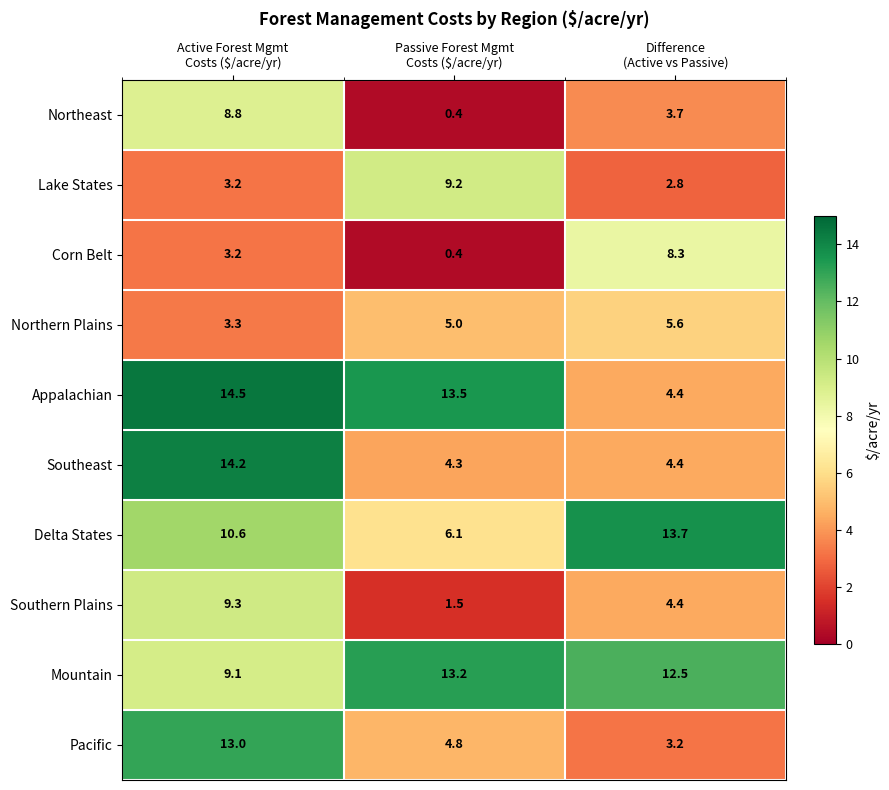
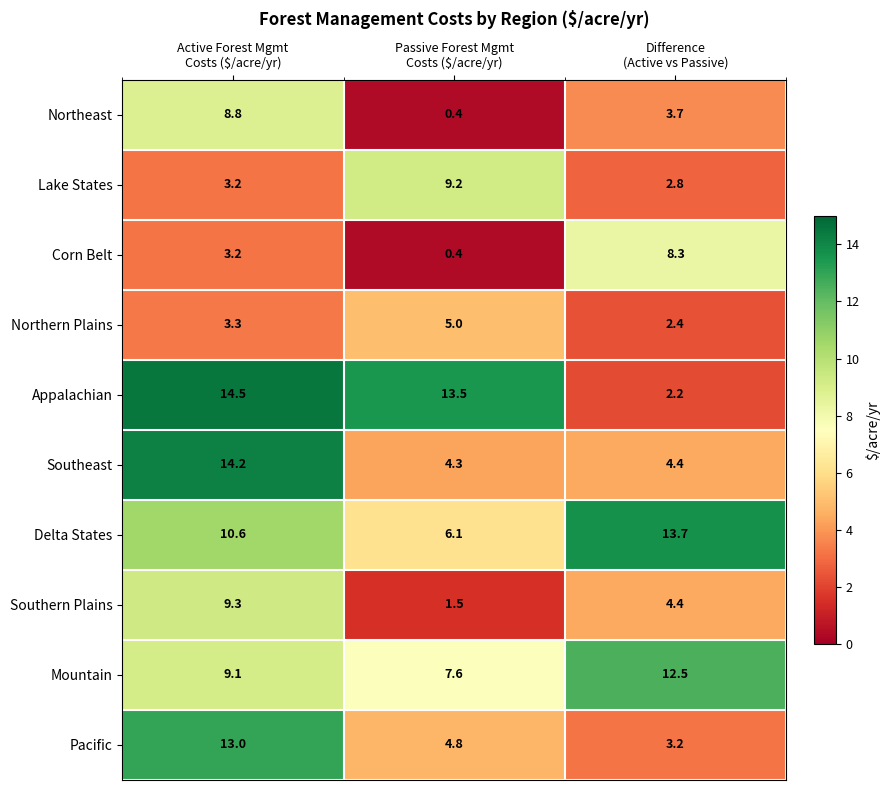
Northern Plains, Difference (Active vs Passive): 5.6 -> 2.4
Appalachian, Difference (Active vs Passive): 4.4 -> 2.2
Mountain, Passive Forest Mgmt Costs ($/acre/yr): 13.2 -> 7.6
